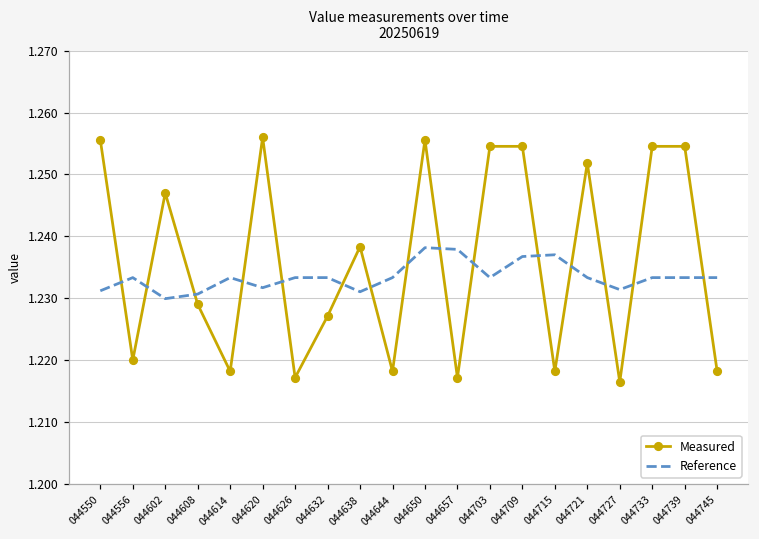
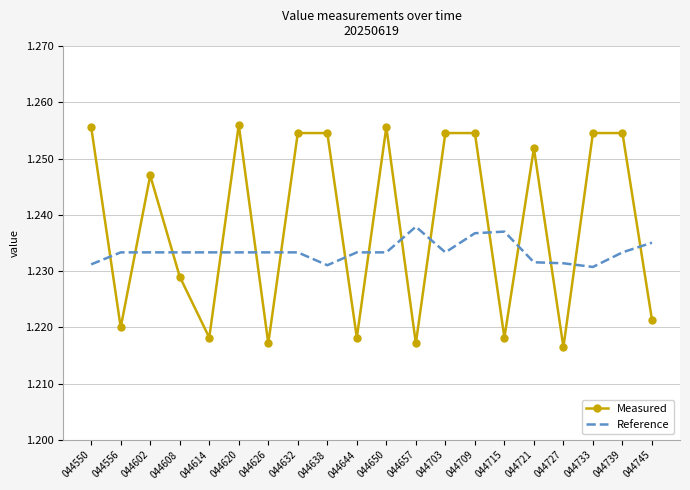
Reference, 044602: 1.230 -> 1.233
Reference, 044608: 1.231 -> 1.233
Reference, 044620: 1.232 -> 1.233
Measured, 044632: 1.227 -> 1.255
Measured, 044638: 1.238 -> 1.255
Reference, 044650: 1.238 -> 1.233
Reference, 044721: 1.233 -> 1.232
Reference, 044733: 1.233 -> 1.231
Measured, 044745: 1.218 -> 1.221
Reference, 044745: 1.233 -> 1.235
